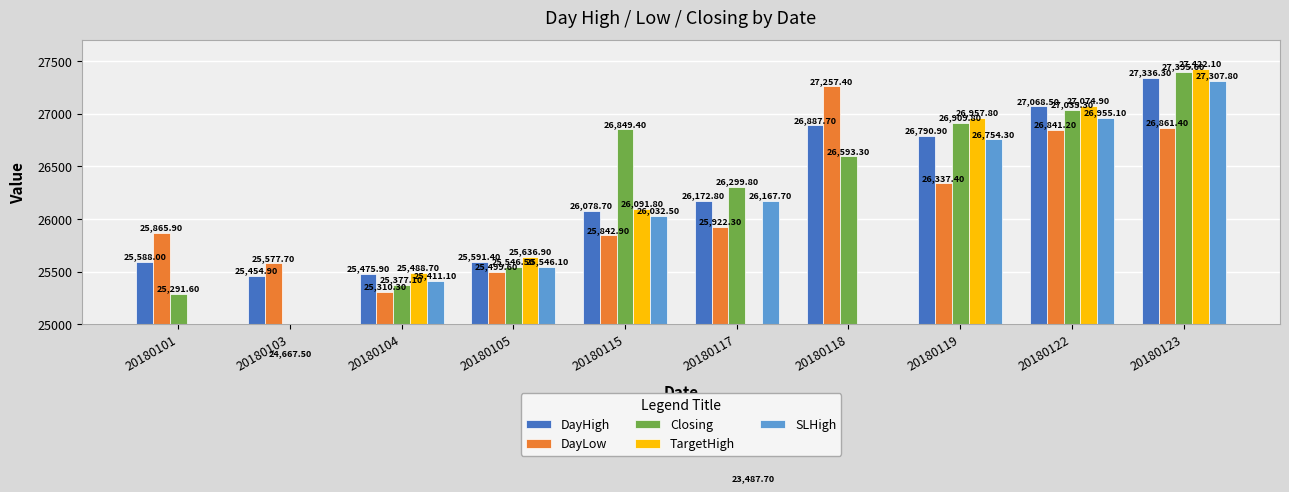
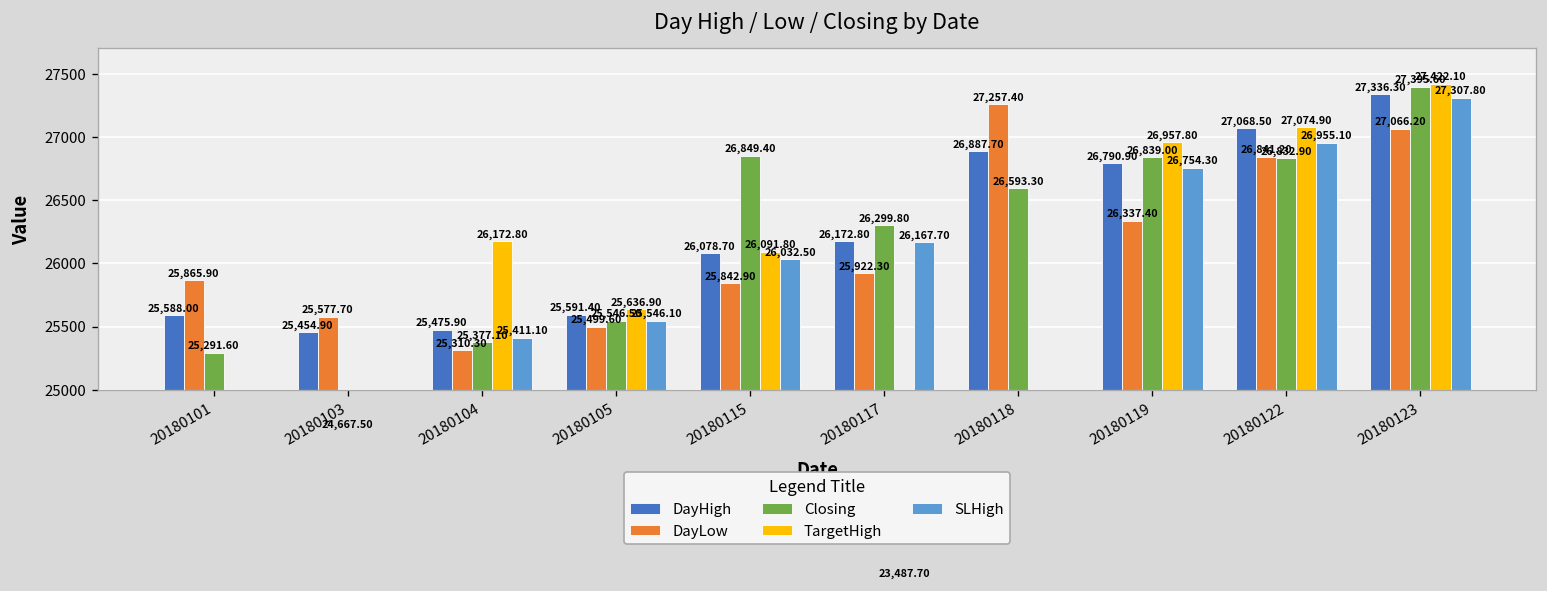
TargetHigh, 20180104: 25,488.70 -> 26,172.80
Closing, 20180119: 26,909.80 -> 26,839.00
Closing, 20180122: 27,035.30 -> 26,832.90
DayLow, 20180123: 26,861.40 -> 27,066.20
